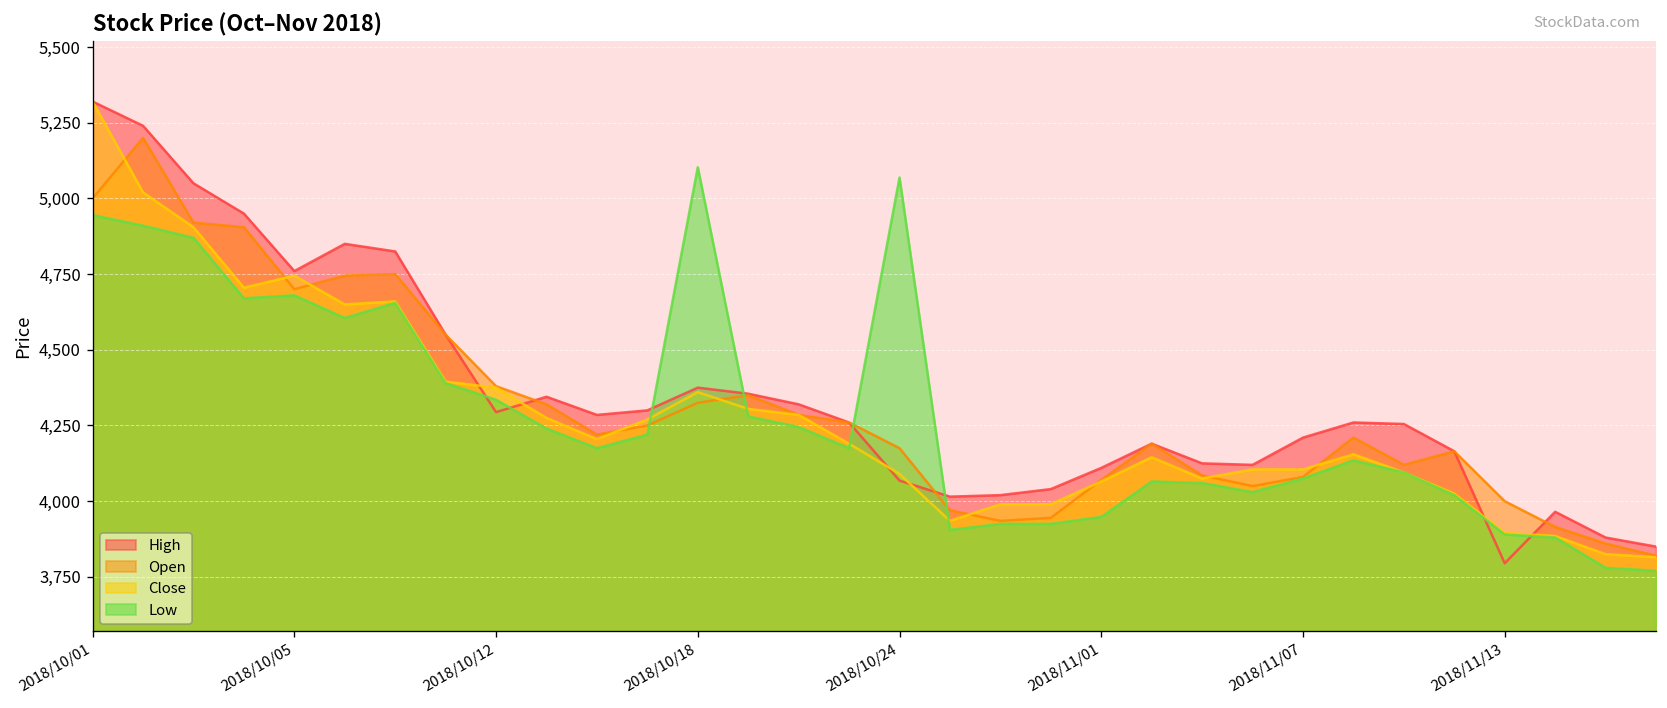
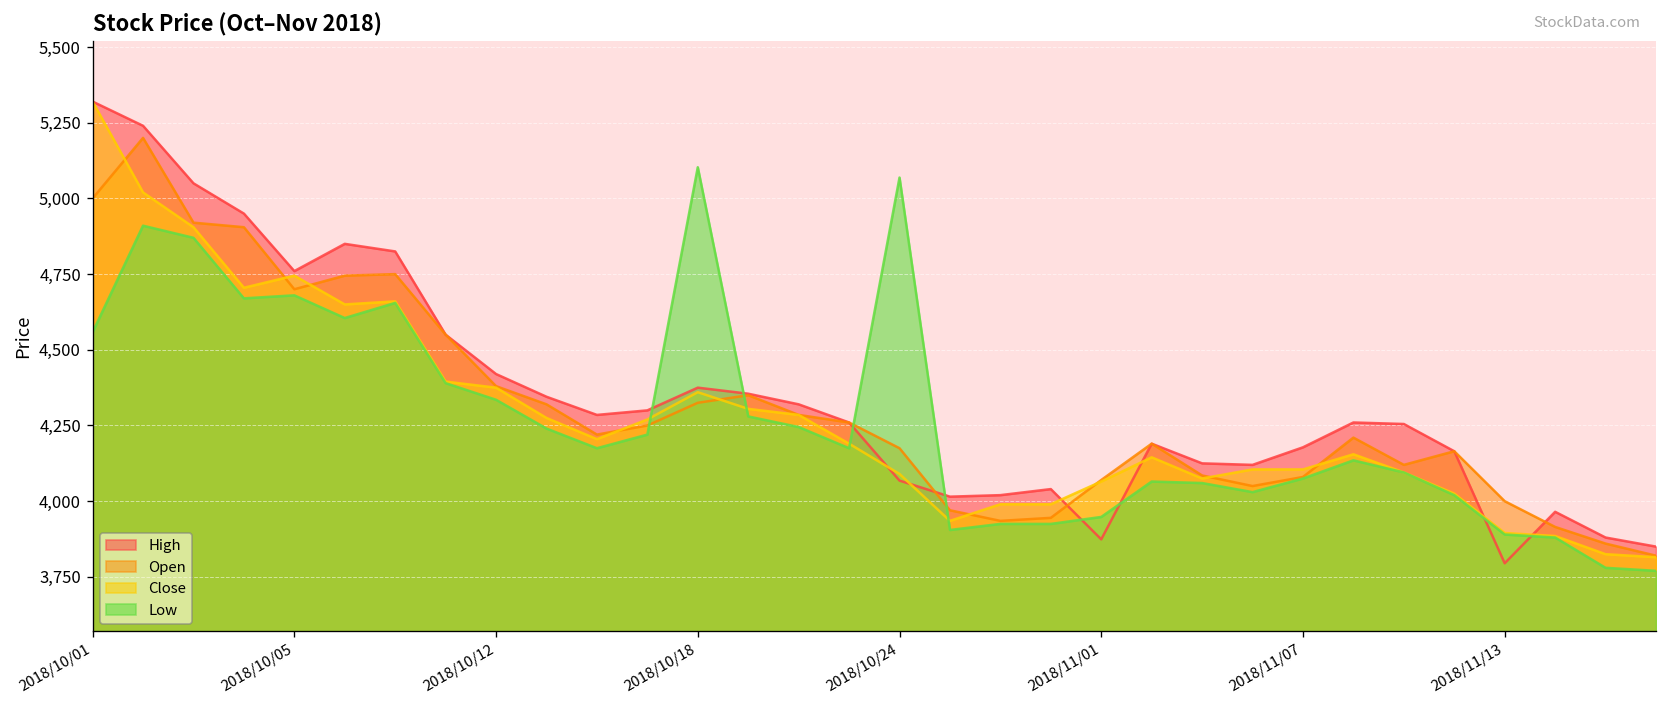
Low, 2018/10/01: 4,950 -> 4,560
High, 2018/10/12: 4,290 -> 4,420
High, 2018/11/01: 4,110 -> 3,870
High, 2018/11/07: 4,210 -> 4,180
